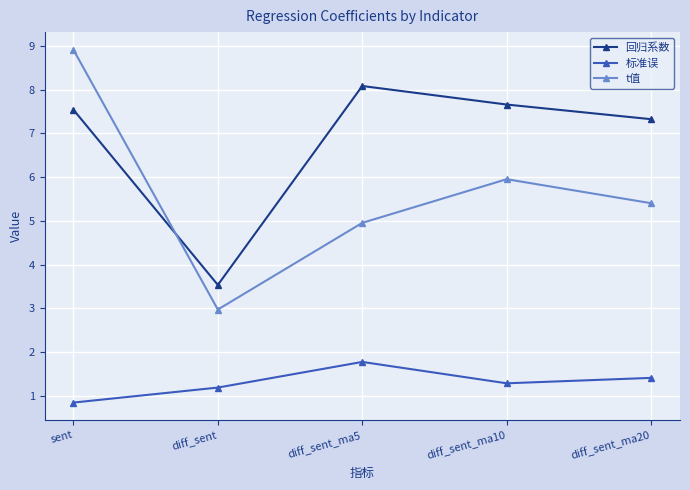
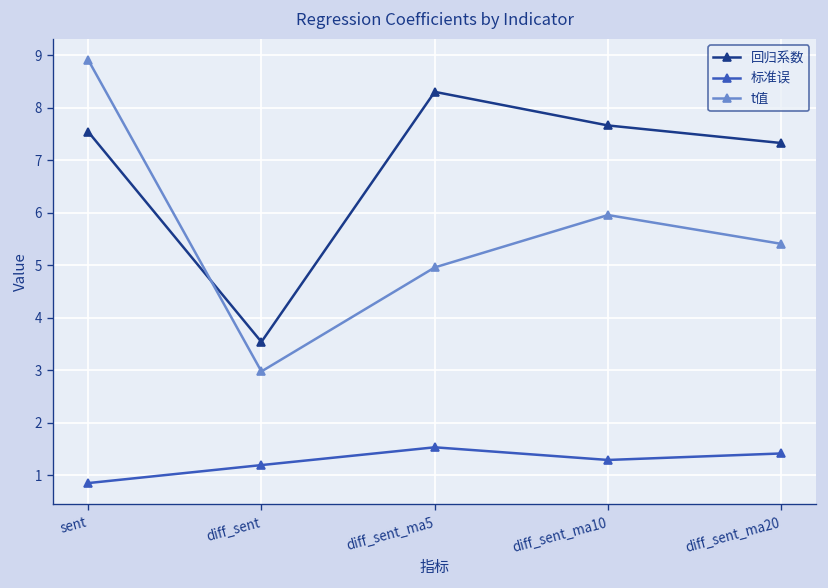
回归系数, diff_sent_ma5: 8.1 -> 8.3
标准误, diff_sent_ma5: 1.8 -> 1.5
